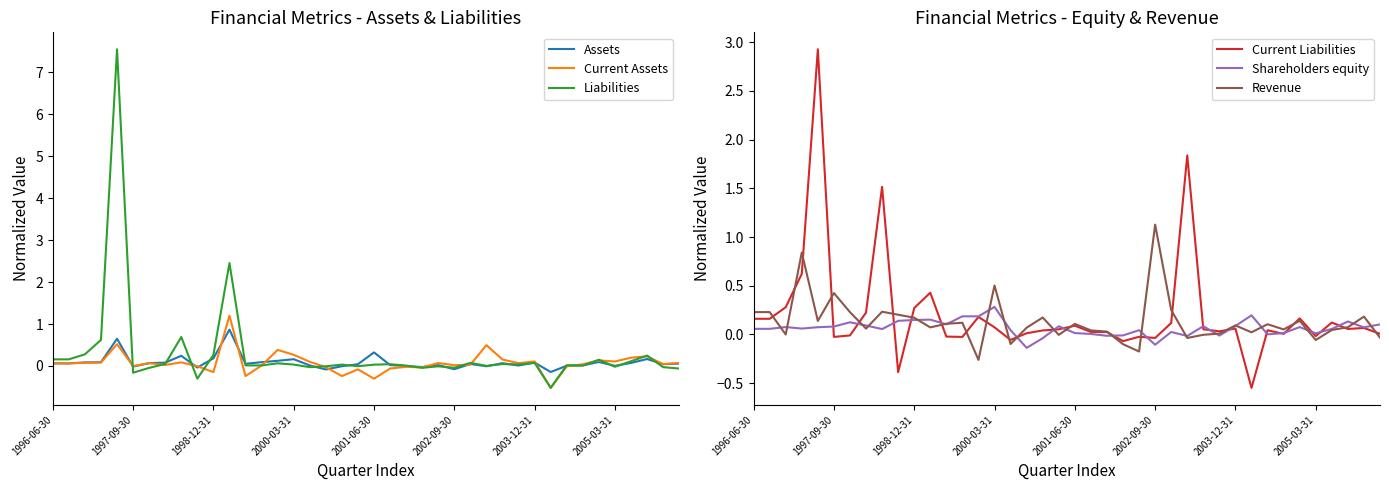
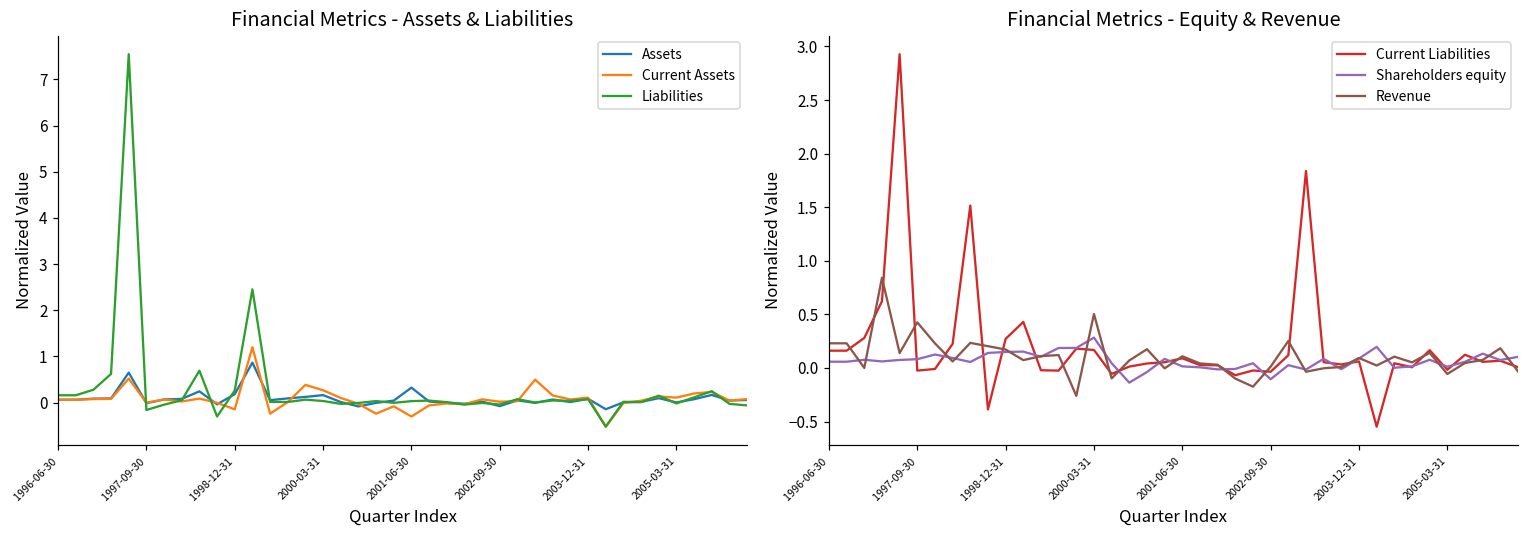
Financial Metrics - Equity & Revenue, Current Liabilities, 2000-03-31: 0.1 -> 0.2
Financial Metrics - Equity & Revenue, Revenue, 2002-09-30: 1.1 -> 0.0
